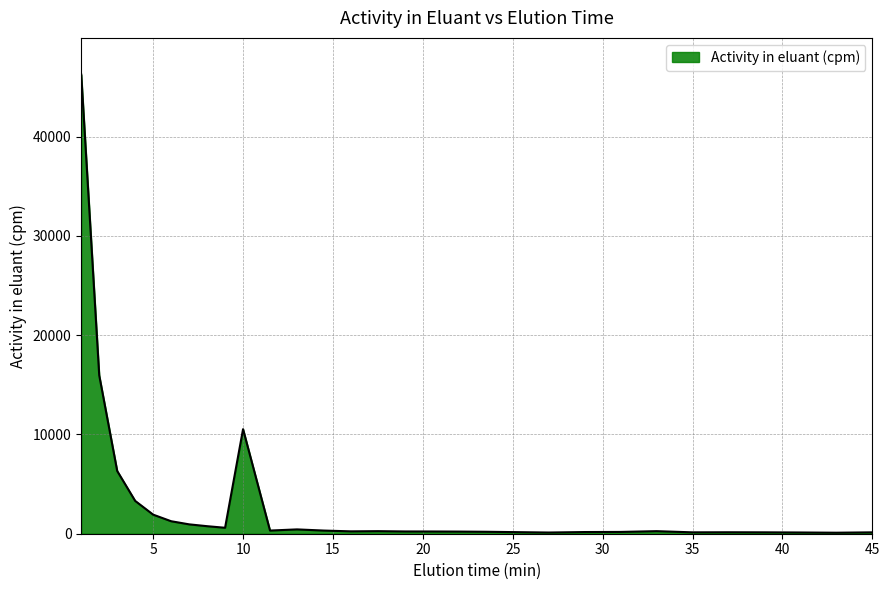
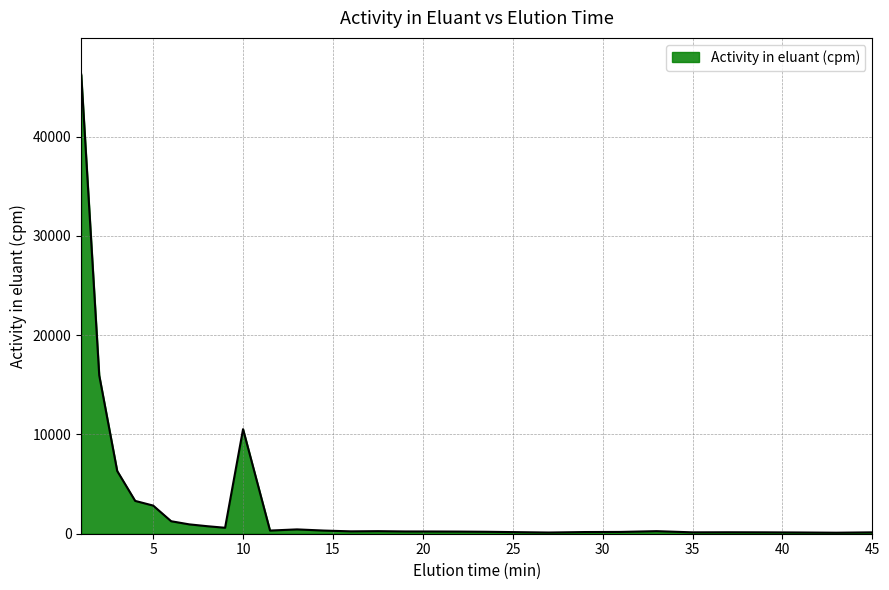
5: 2000 -> 3000
